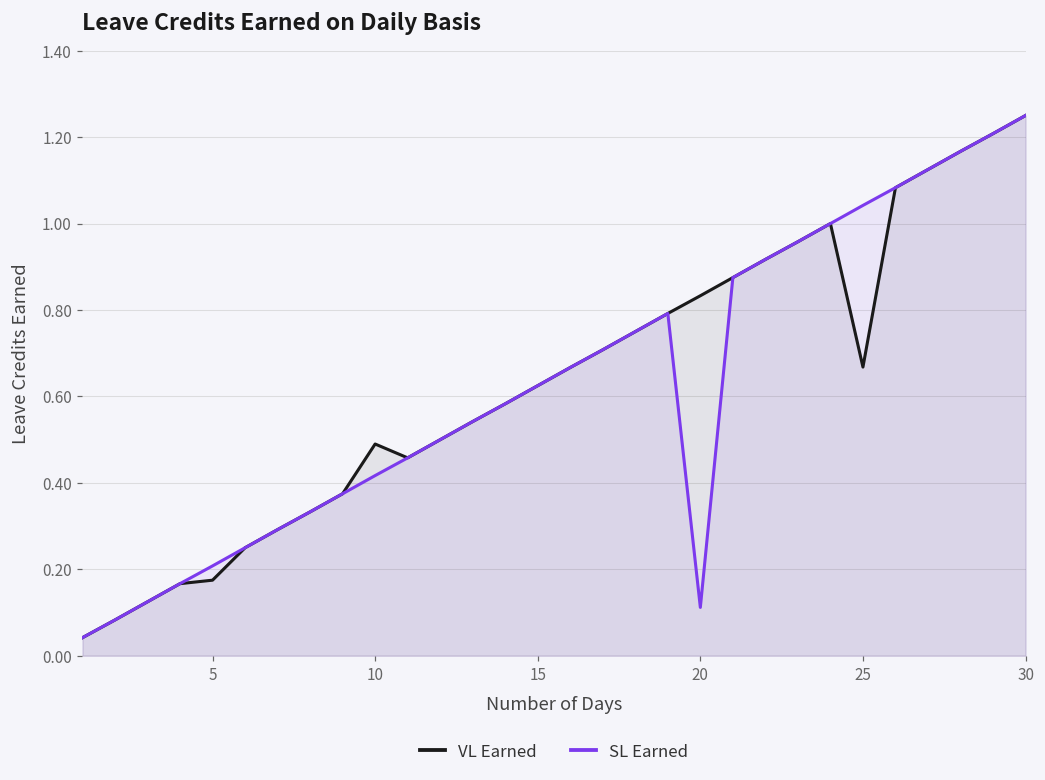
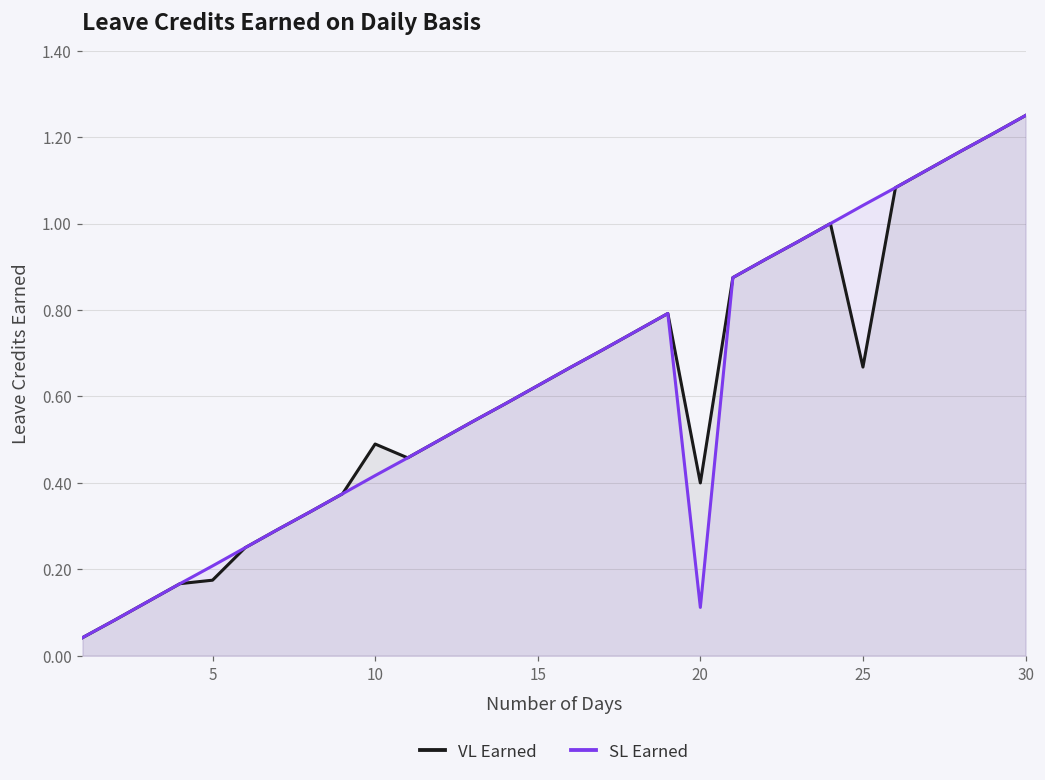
VL Earned, 20: 0.83 -> 0.40
